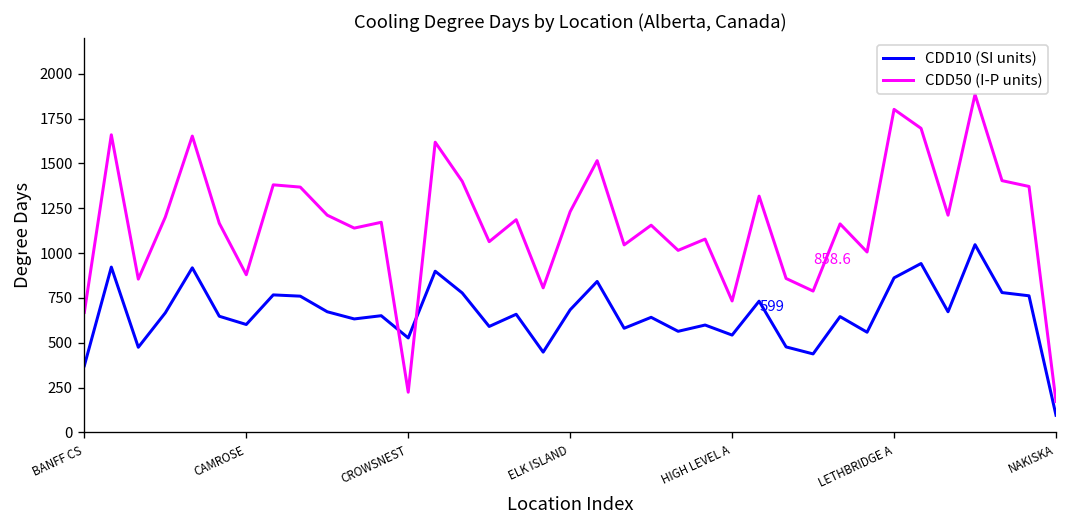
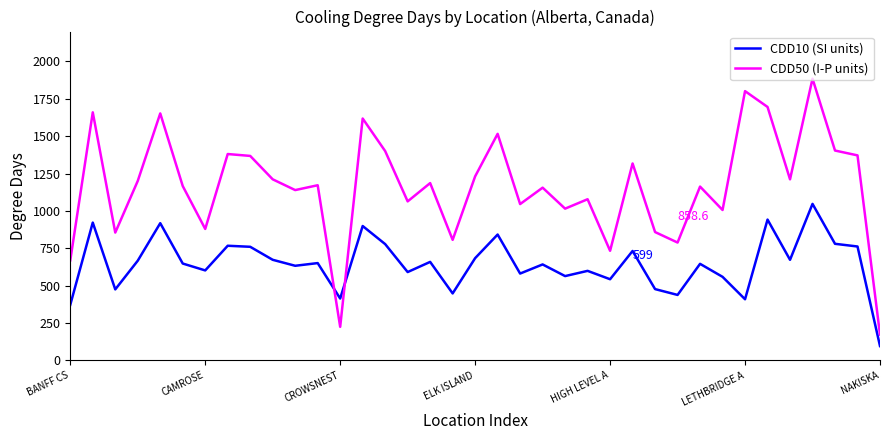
CDD10 (SI units), CROWSNEST: 530 -> 410
CDD10 (SI units), LETHBRIDGE A: 860 -> 410
